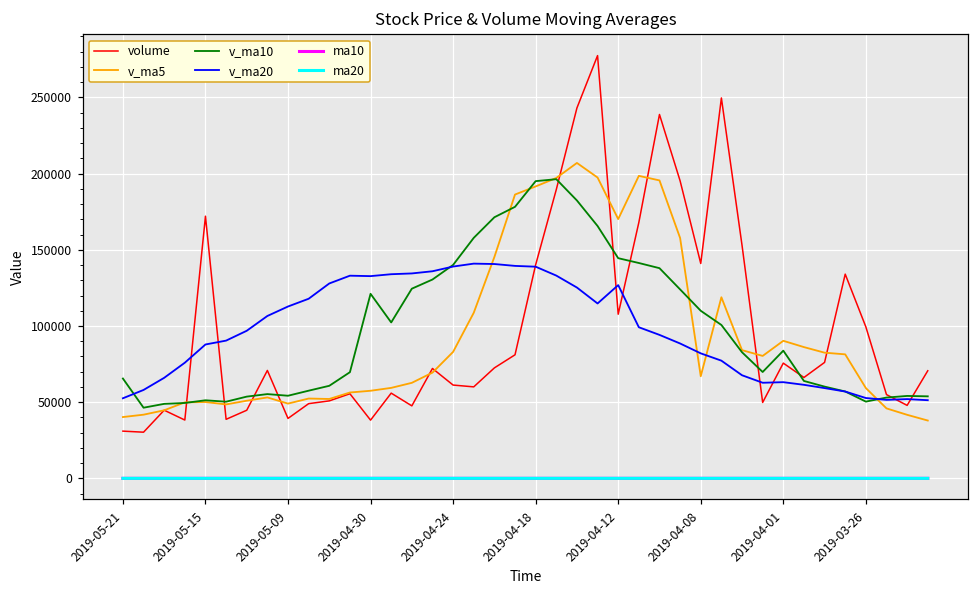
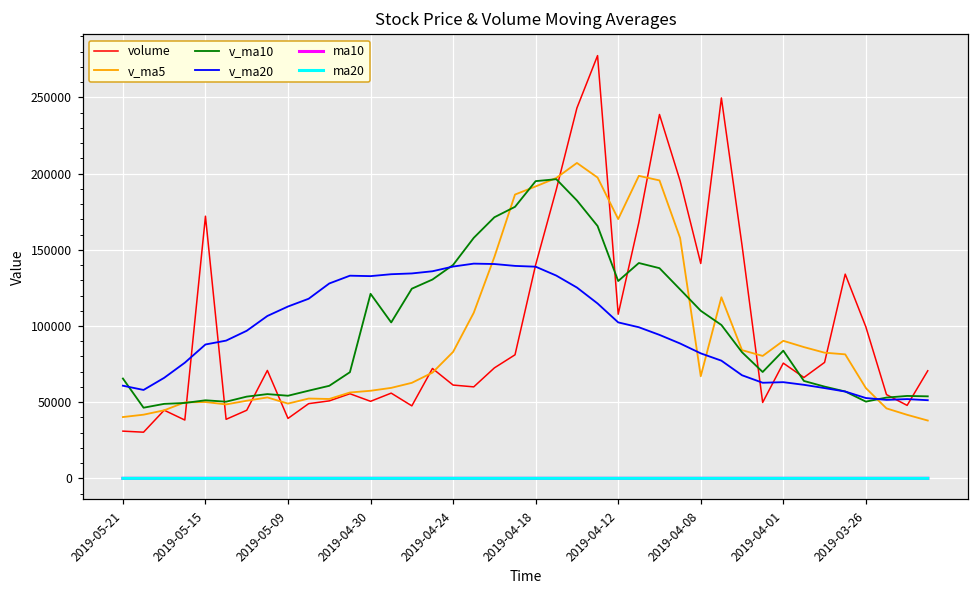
v_ma20, 2019-05-21: 53000 -> 61000
volume, 2019-04-30: 38000 -> 51000
v_ma10, 2019-04-12: 144000 -> 129000
v_ma20, 2019-04-12: 127000 -> 102000
